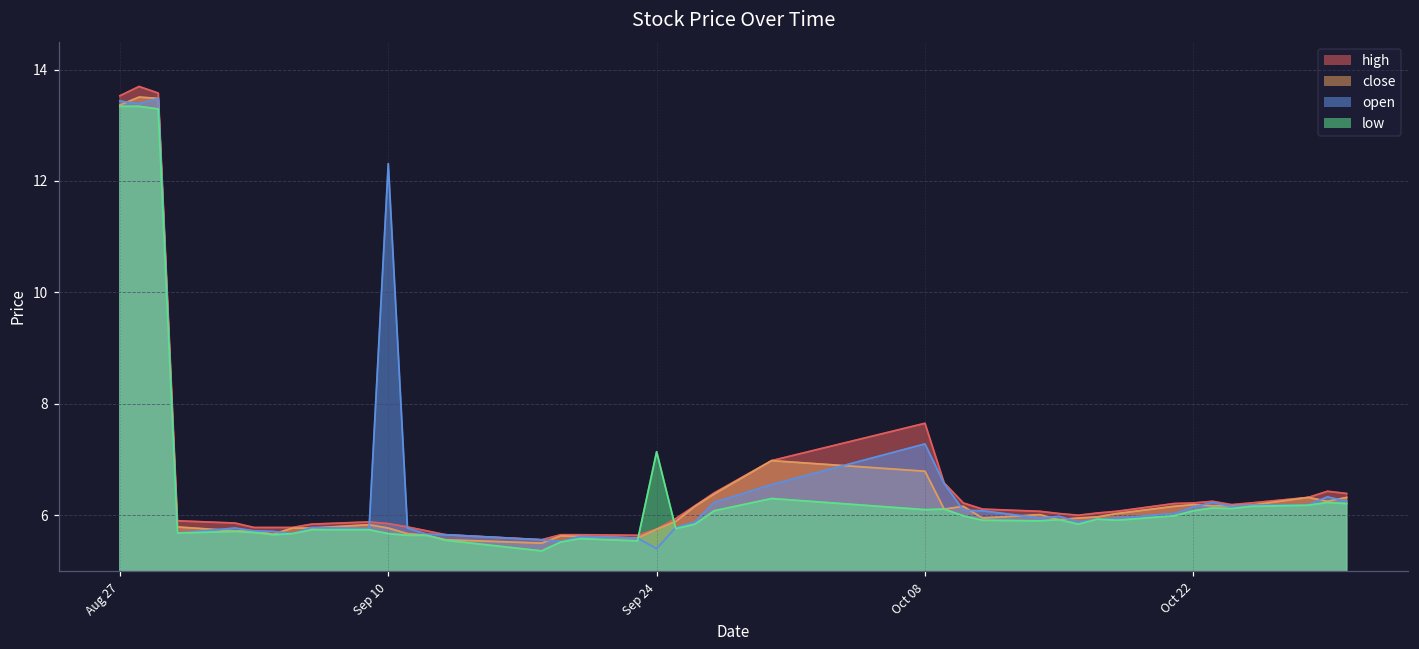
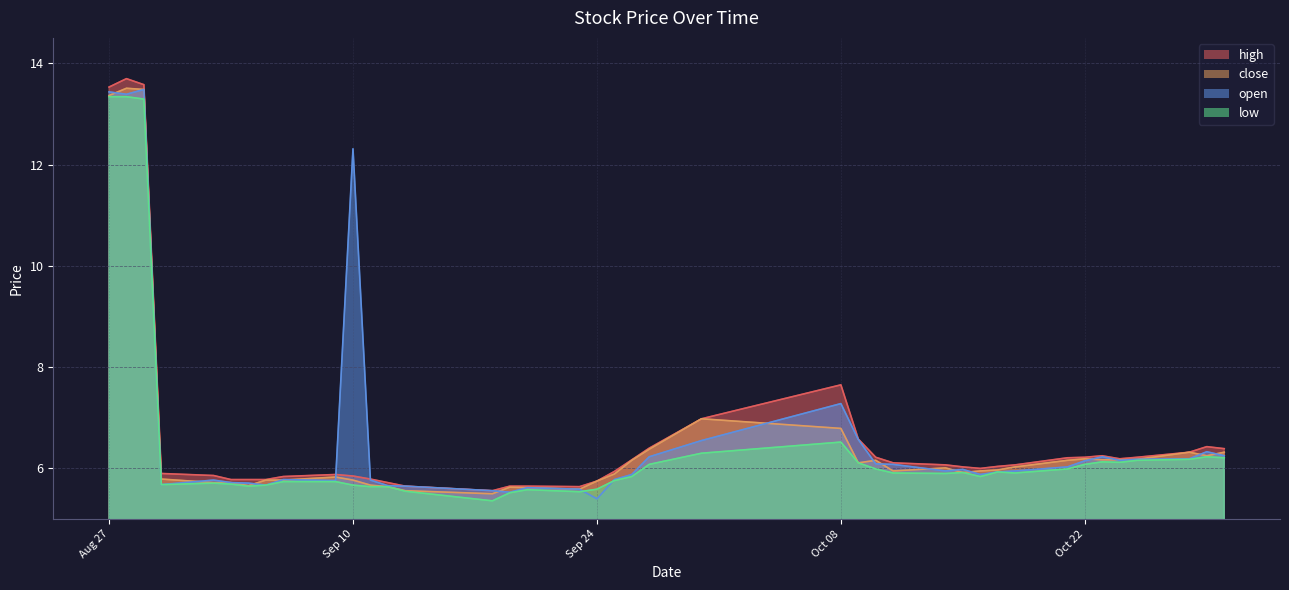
low, Sep 24: 7.1 -> 5.6
low, Oct 08: 6.1 -> 6.5
